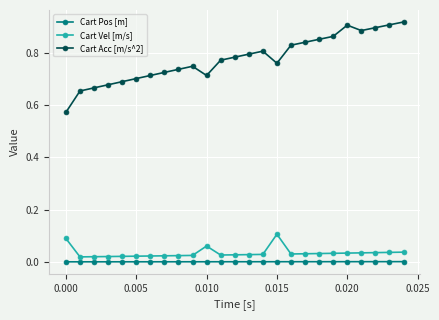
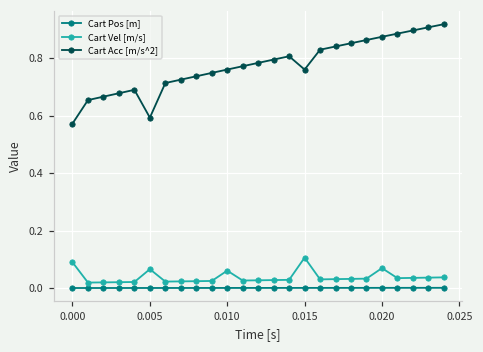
Cart Vel [m/s], 0.005: 0.02 -> 0.07
Cart Acc [m/s^2], 0.005: 0.70 -> 0.59
Cart Acc [m/s^2], 0.010: 0.71 -> 0.76
Cart Vel [m/s], 0.020: 0.03 -> 0.07
Cart Acc [m/s^2], 0.020: 0.91 -> 0.87
